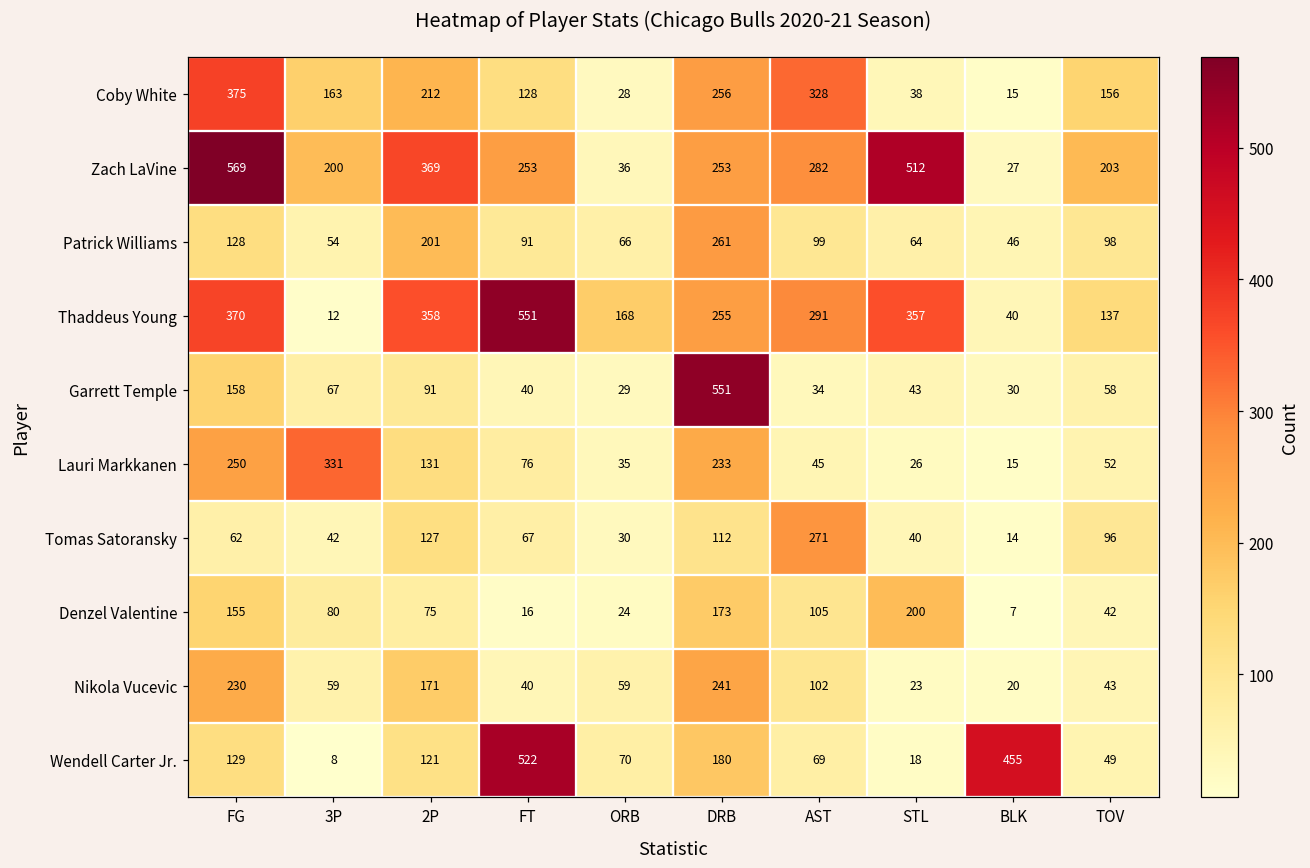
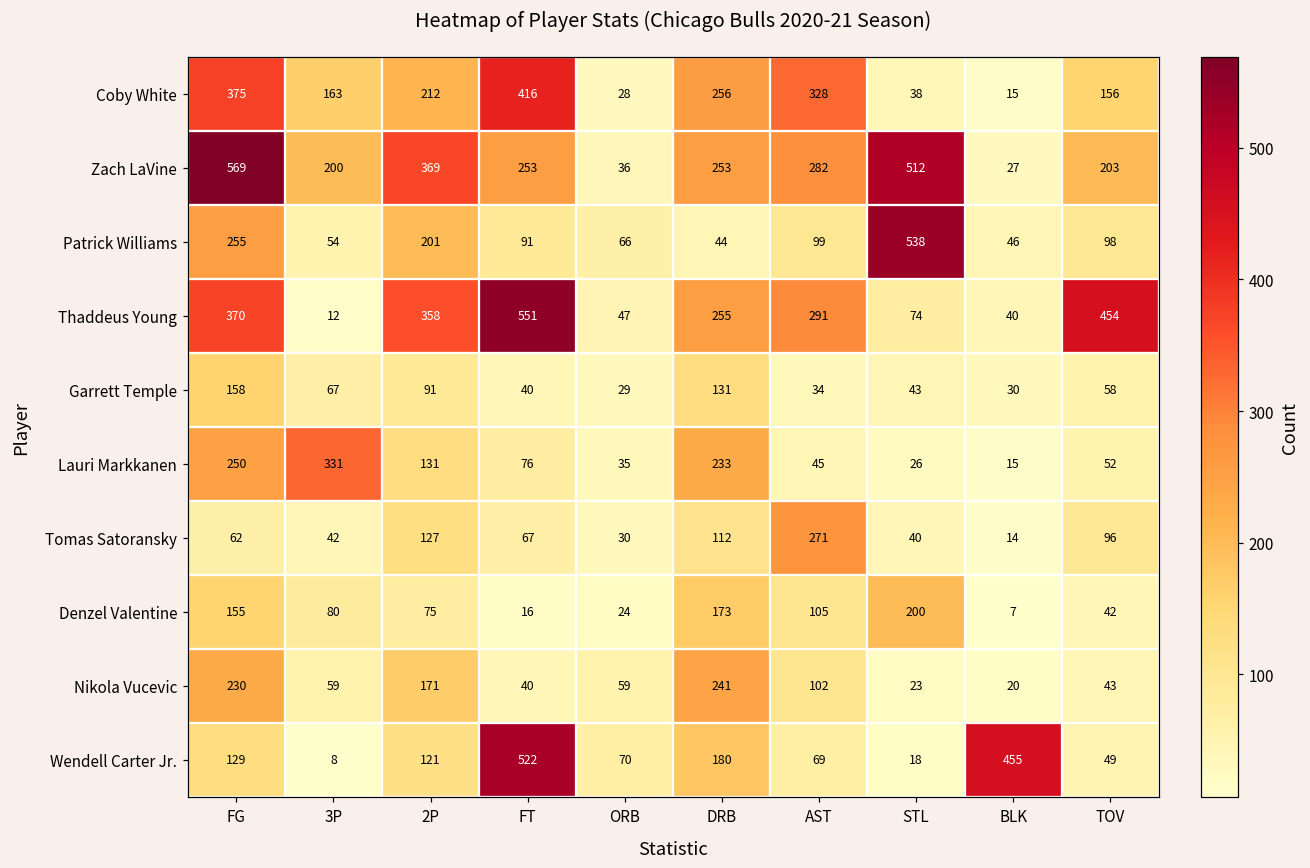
Coby White, FT: 128 -> 416
Patrick Williams, FG: 128 -> 255
Patrick Williams, DRB: 261 -> 44
Patrick Williams, STL: 64 -> 538
Thaddeus Young, ORB: 168 -> 47
Thaddeus Young, STL: 357 -> 74
Thaddeus Young, TOV: 137 -> 454
Garrett Temple, DRB: 551 -> 131
